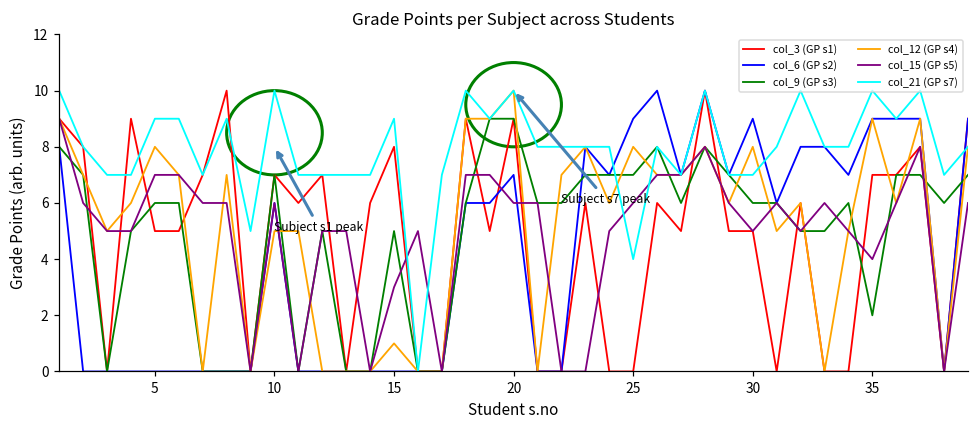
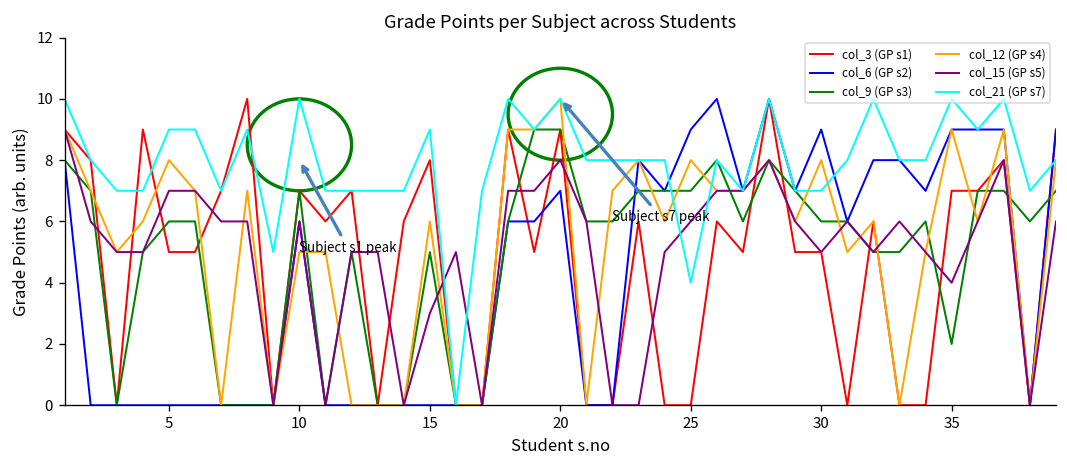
col_12 (GP s4), 15: 1 -> 6
col_15 (GP s5), 20: 6 -> 8
